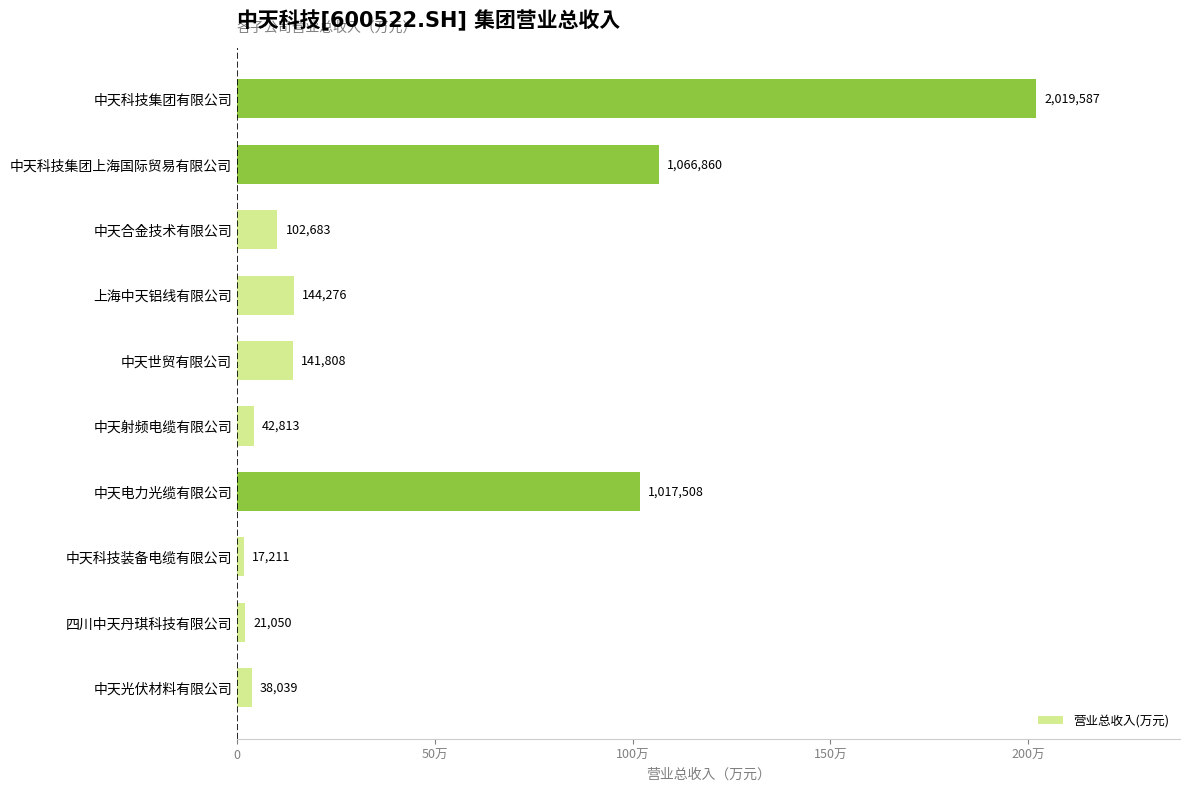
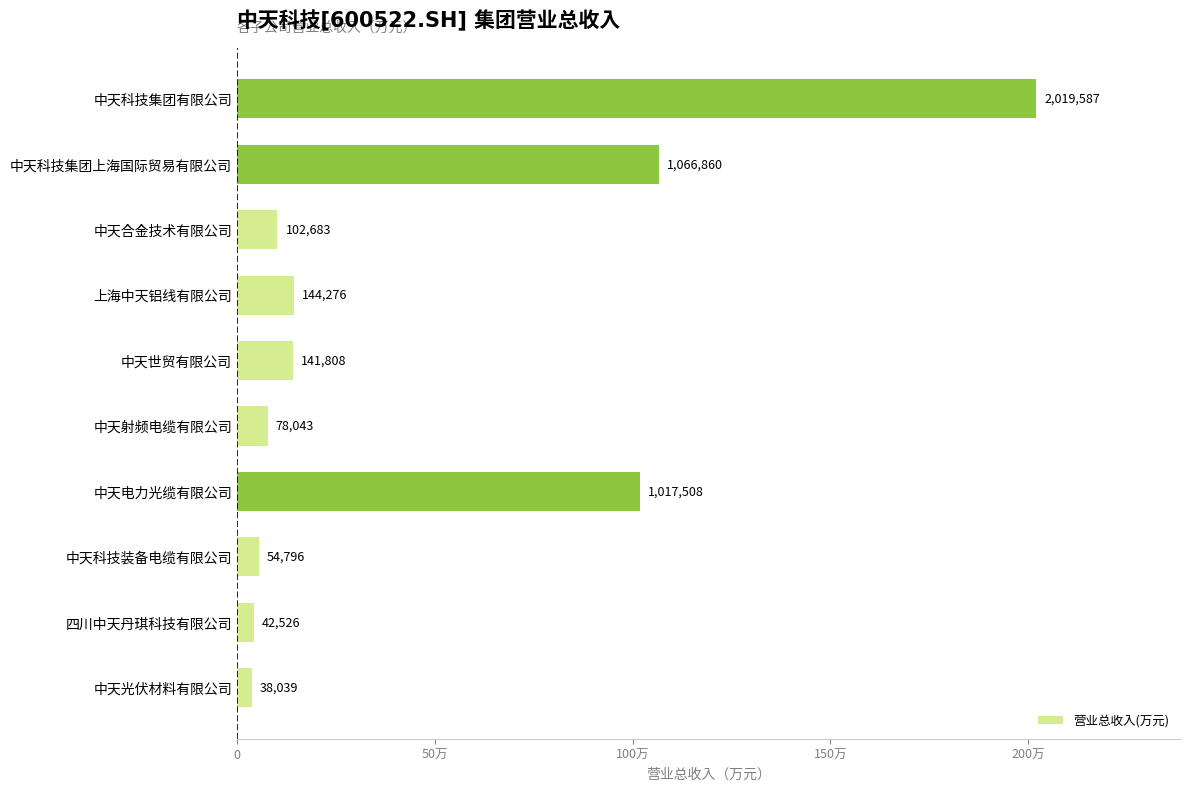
中天射频电缆有限公司: 42,813 -> 78,043
中天科技装备电缆有限公司: 17,211 -> 54,796
四川中天丹琪科技有限公司: 21,050 -> 42,526
